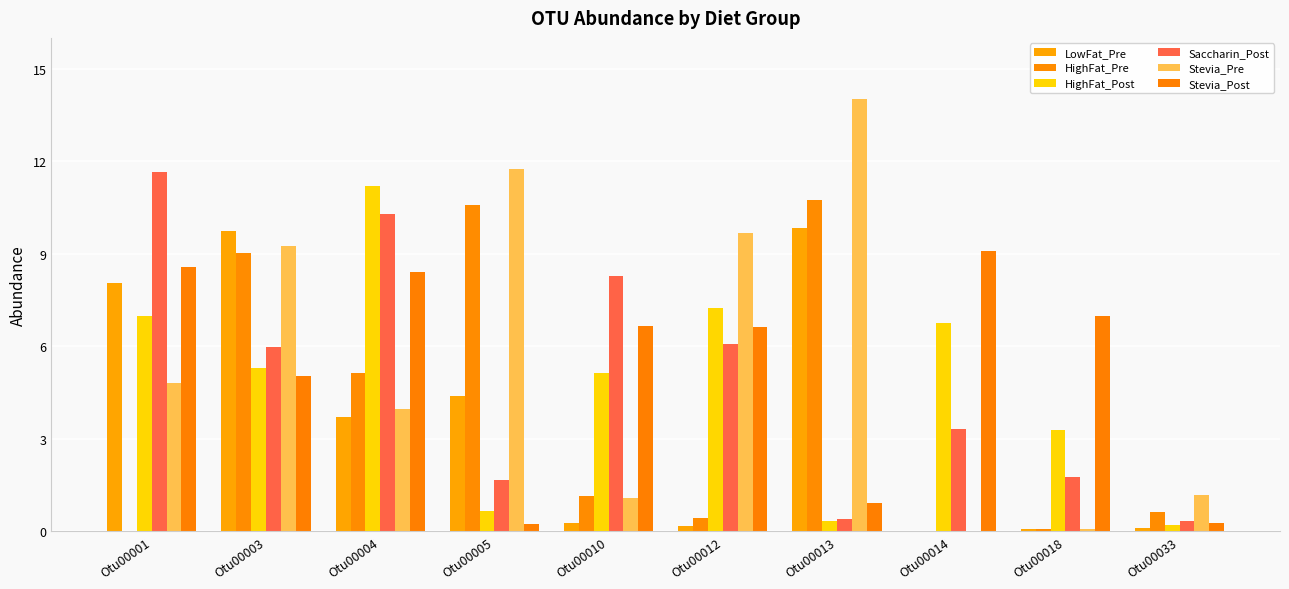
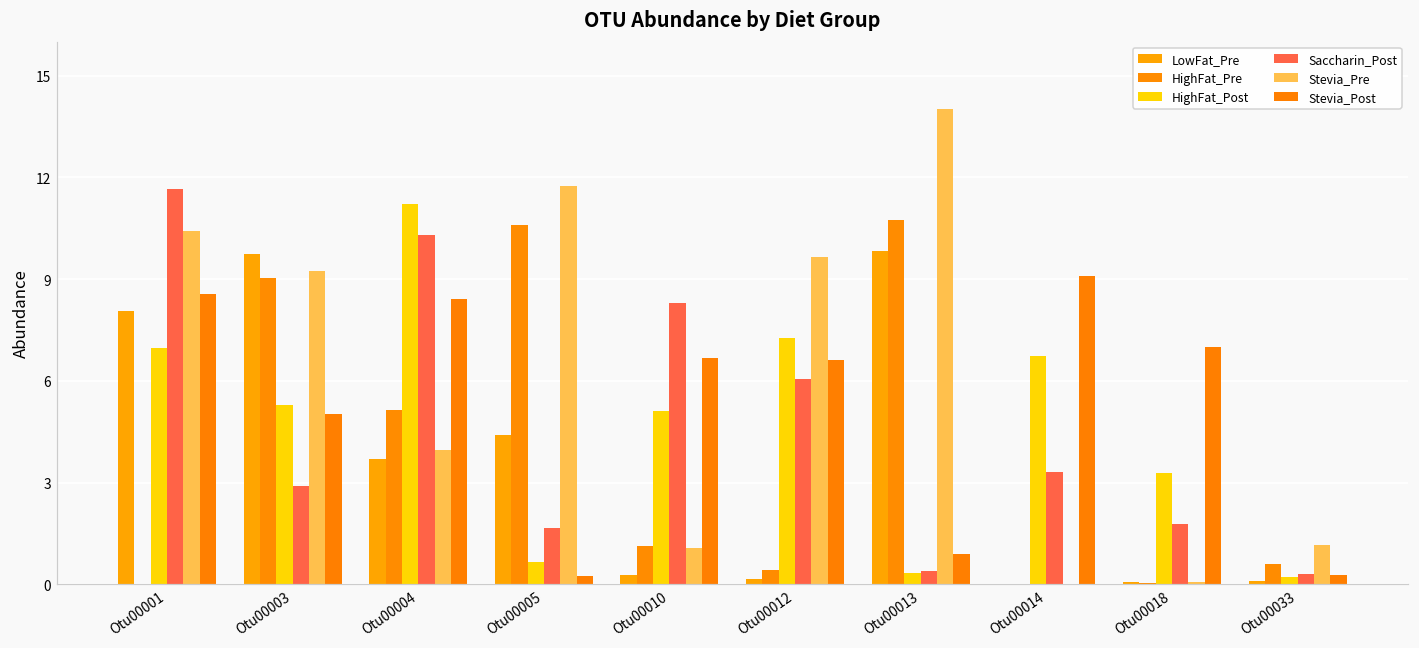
Stevia_Pre, Otu00001: 4.8 -> 10.4
Saccharin_Post, Otu00003: 6.0 -> 2.9
